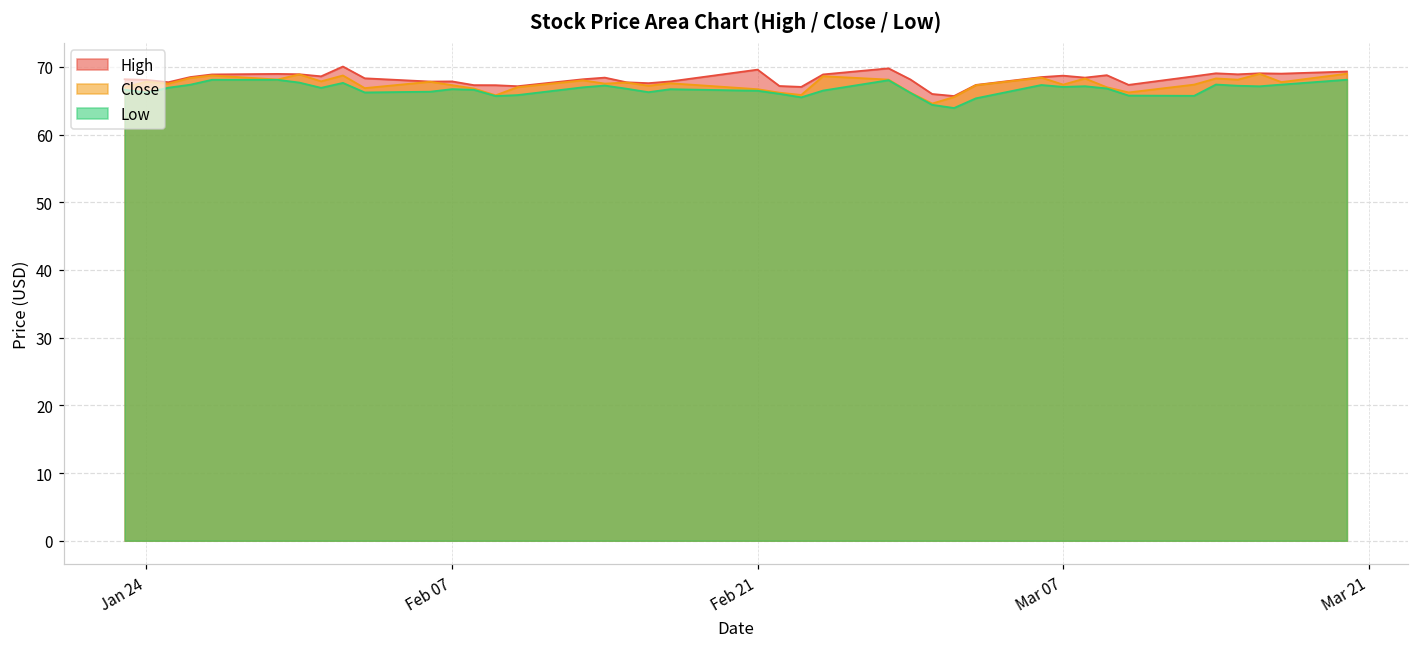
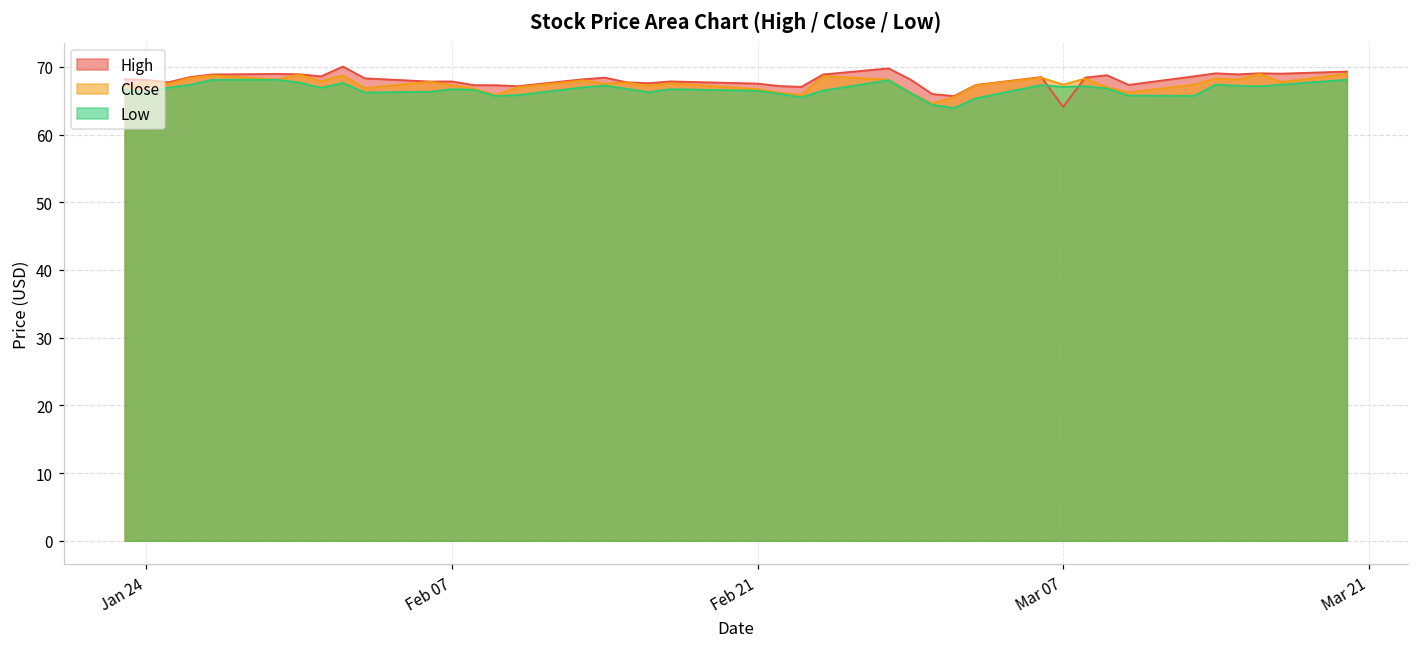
High, Feb 21: 70 -> 68
High, Mar 07: 69 -> 64
